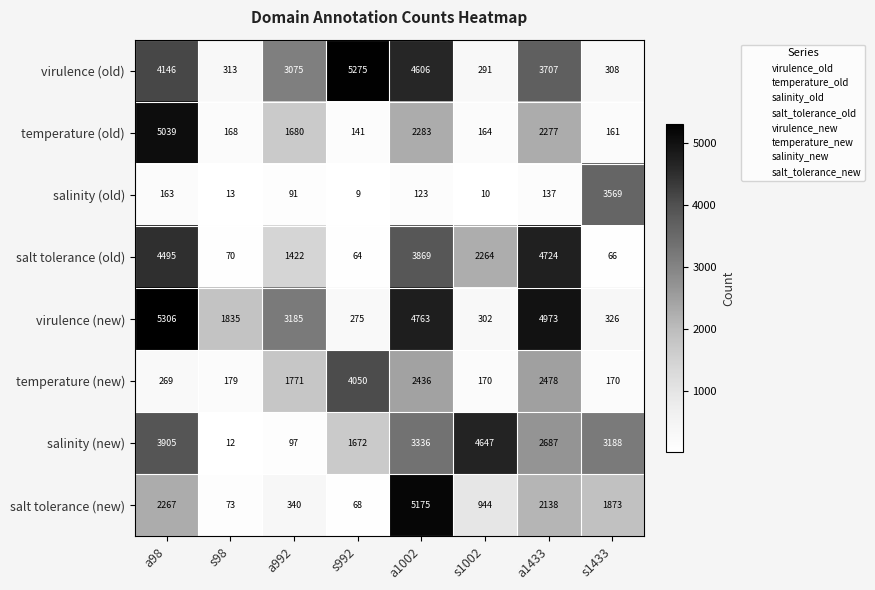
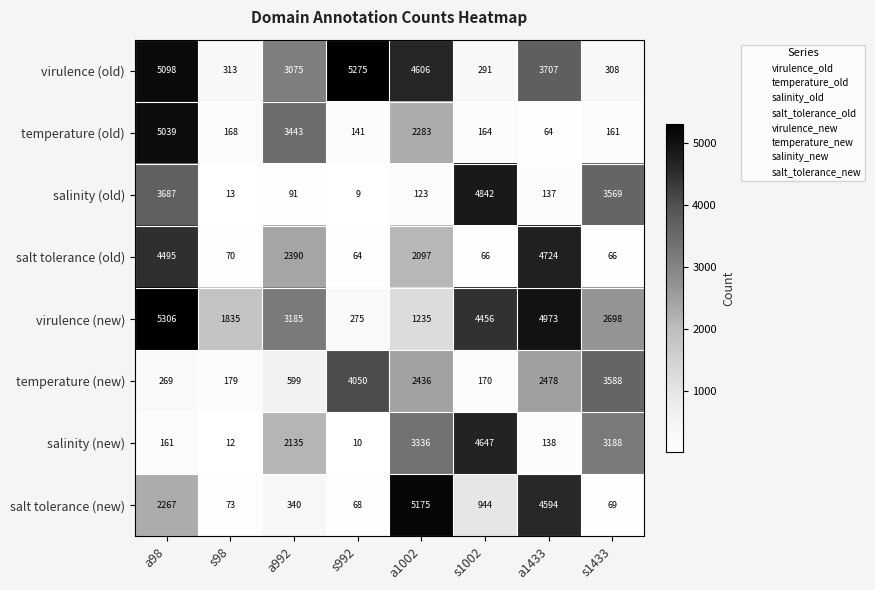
virulence (old), a98: 4146 -> 5098
temperature (old), a992: 1680 -> 3443
temperature (old), a1433: 2277 -> 64
salinity (old), a98: 163 -> 3687
salinity (old), s1002: 10 -> 4842
salt tolerance (old), a992: 1422 -> 2390
salt tolerance (old), a1002: 3869 -> 2097
salt tolerance (old), s1002: 2264 -> 66
virulence (new), a1002: 4763 -> 1235
virulence (new), s1002: 302 -> 4456
virulence (new), s1433: 326 -> 2698
temperature (new), a992: 1771 -> 599
temperature (new), s1433: 170 -> 3588
salinity (new), a98: 3905 -> 161
salinity (new), a992: 97 -> 2135
salinity (new), s992: 1672 -> 10
salinity (new), a1433: 2687 -> 138
salt tolerance (new), a1433: 2138 -> 4594
salt tolerance (new), s1433: 1873 -> 69
